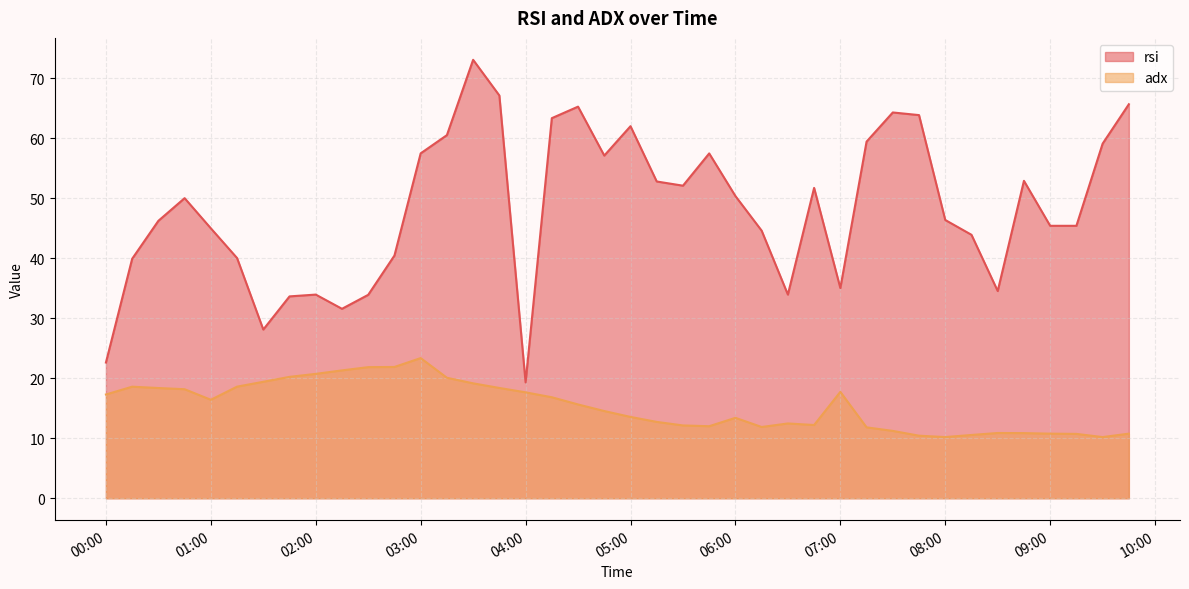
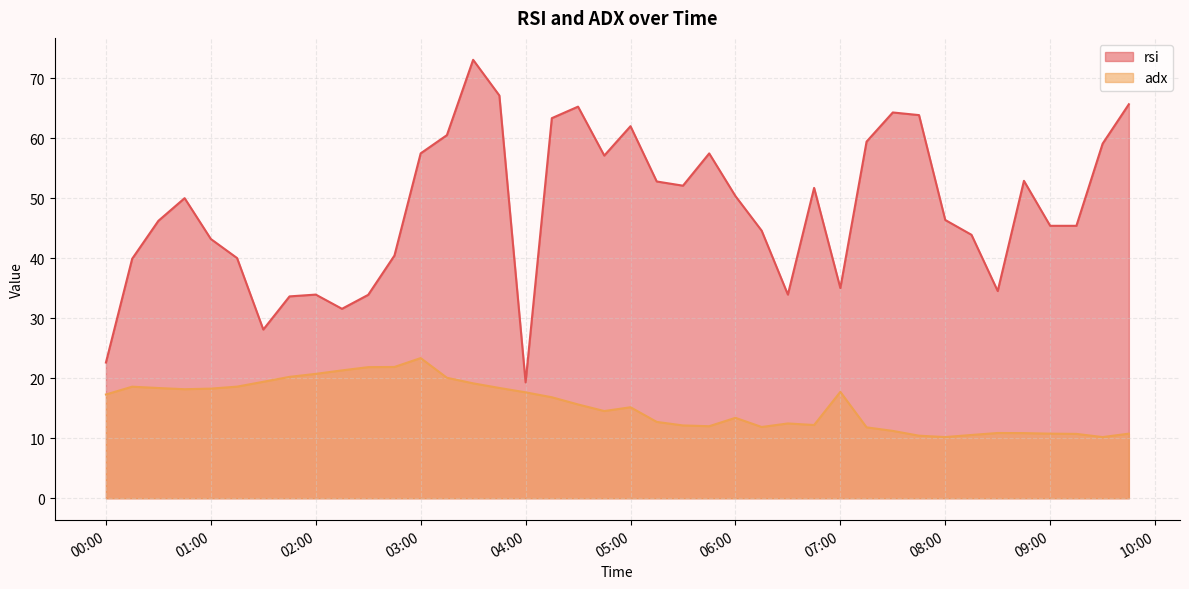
rsi, 01:00: 45 -> 43
adx, 01:00: 16 -> 18
adx, 05:00: 14 -> 15
